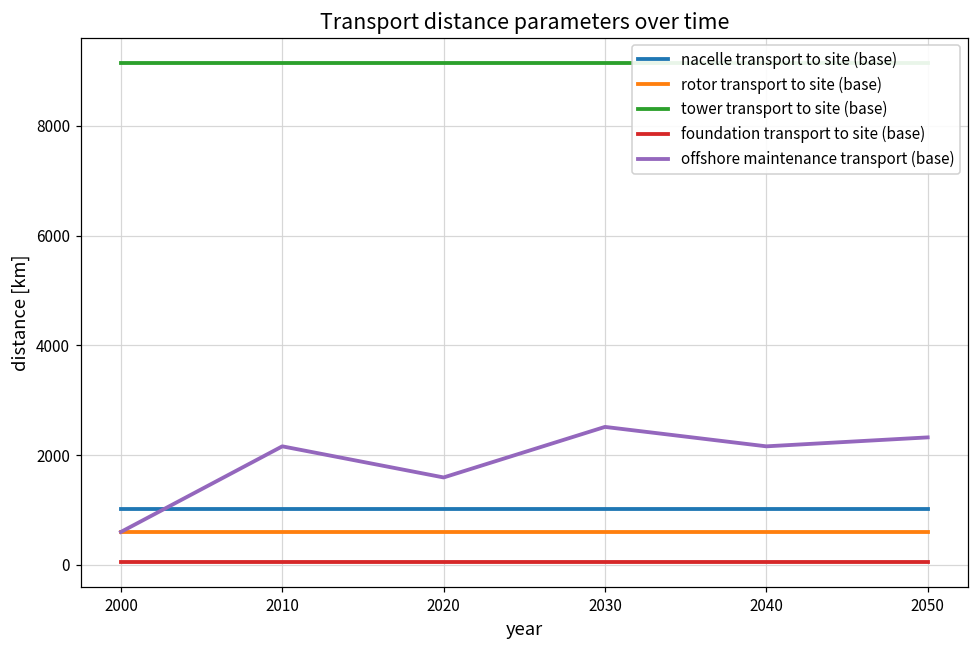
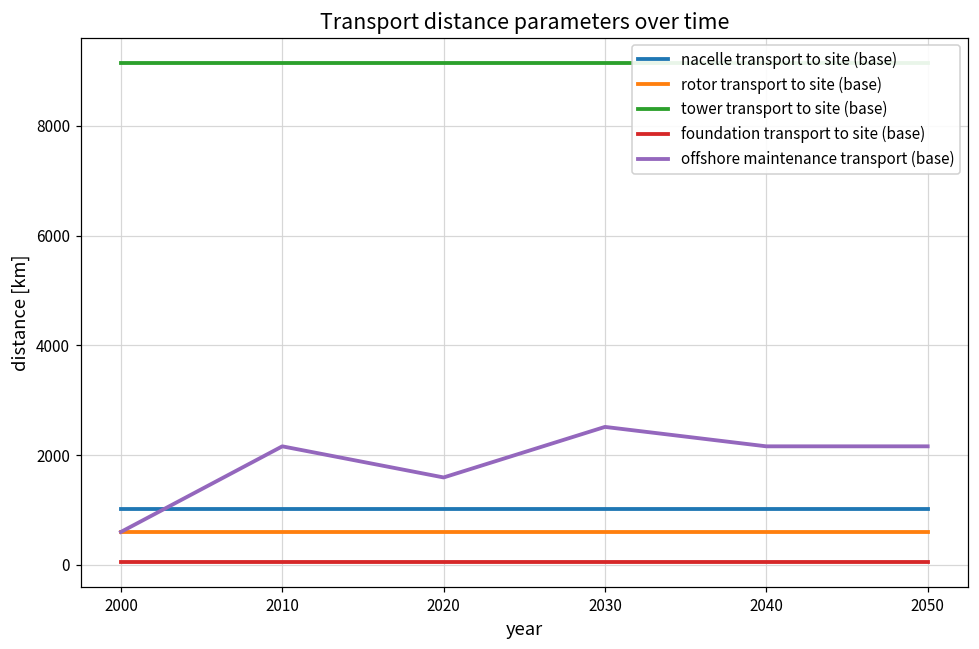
offshore maintenance transport (base), 2050: 2300 -> 2200
